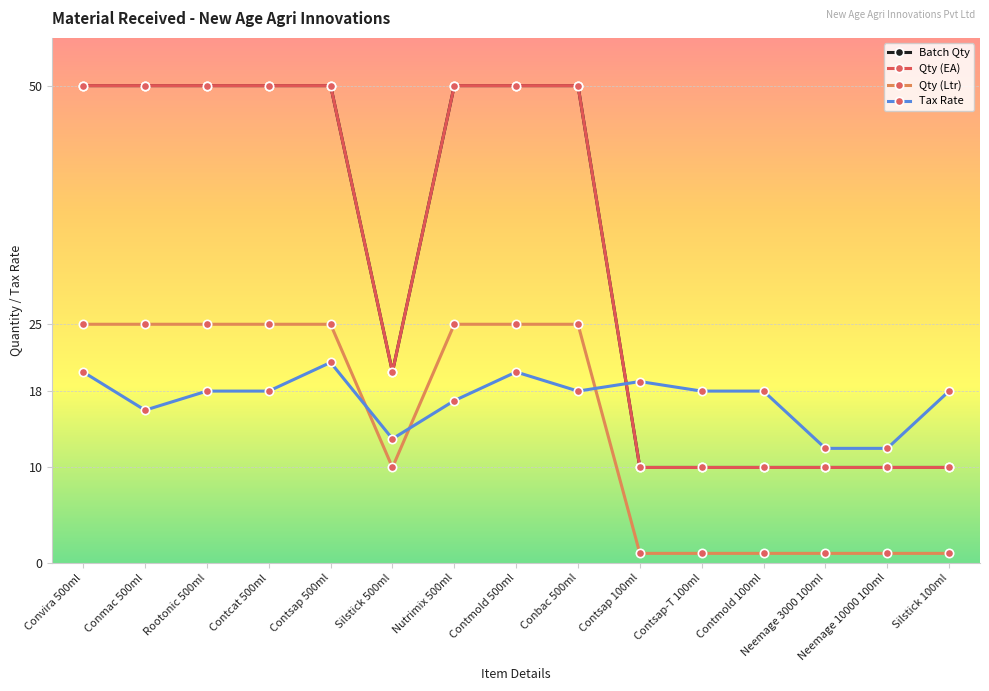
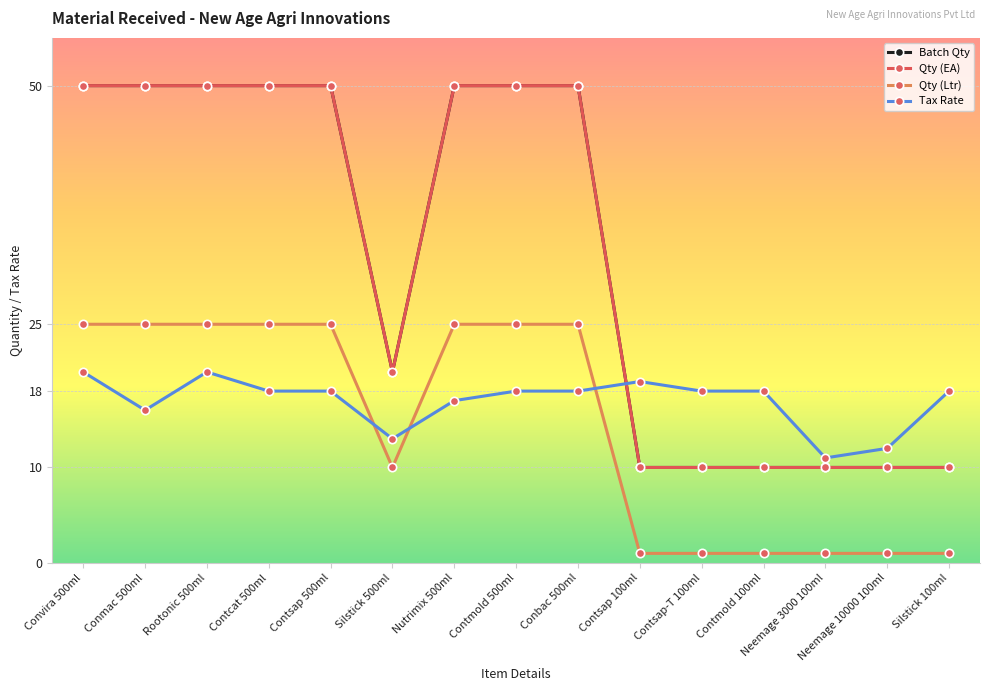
Tax Rate, Rootonic 500ml: 18 -> 20
Tax Rate, Contsap 500ml: 21 -> 18
Tax Rate, Contmold 500ml: 20 -> 18
Tax Rate, Neemage 3000 100ml: 12 -> 11
